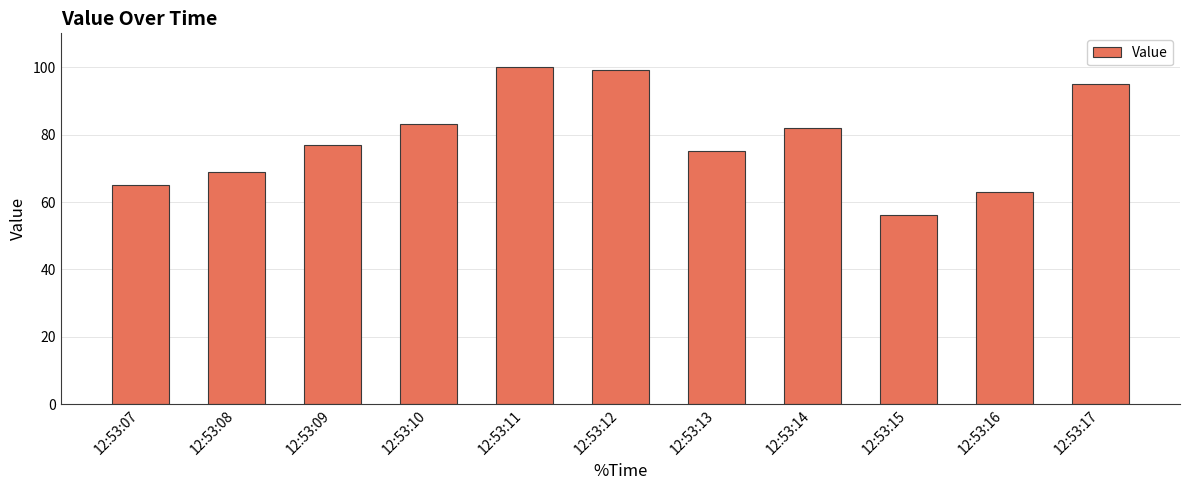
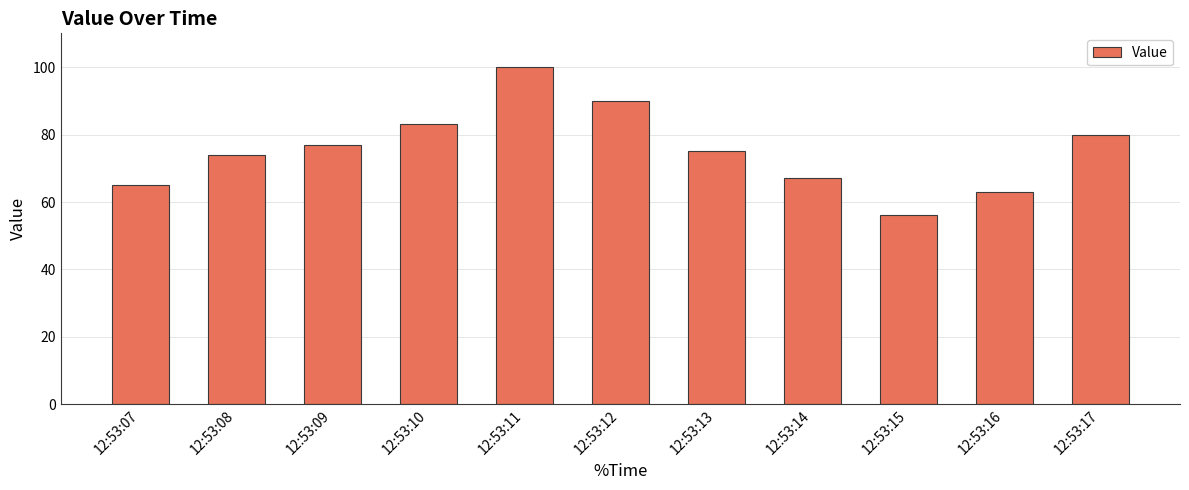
12:53:08: 69 -> 74
12:53:12: 99 -> 90
12:53:14: 82 -> 67
12:53:17: 95 -> 80
